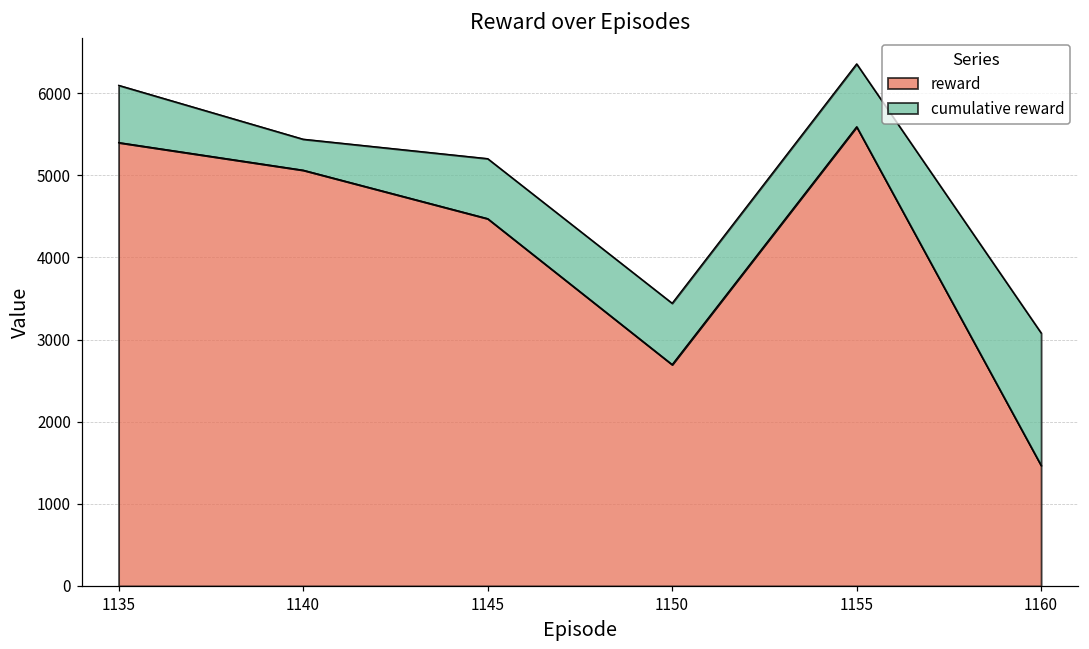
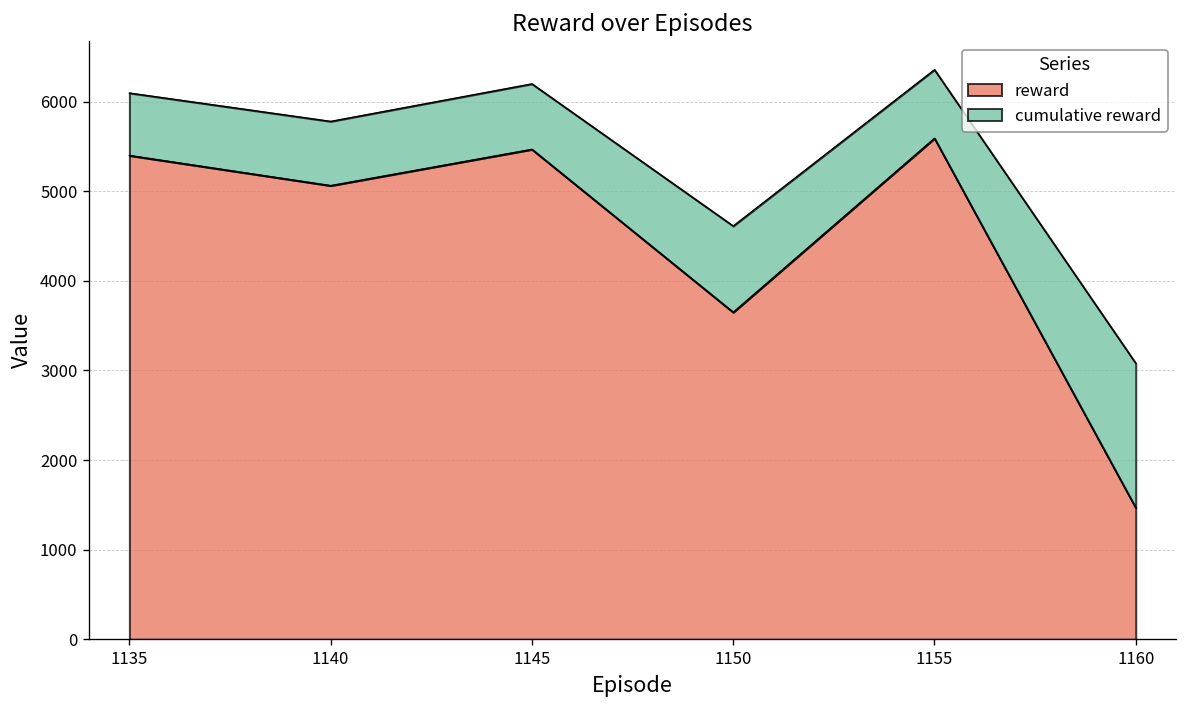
cumulative reward, 1140: 400 -> 700
reward, 1145: 4500 -> 5500
reward, 1150: 2700 -> 3600
cumulative reward, 1150: 700 -> 1000
